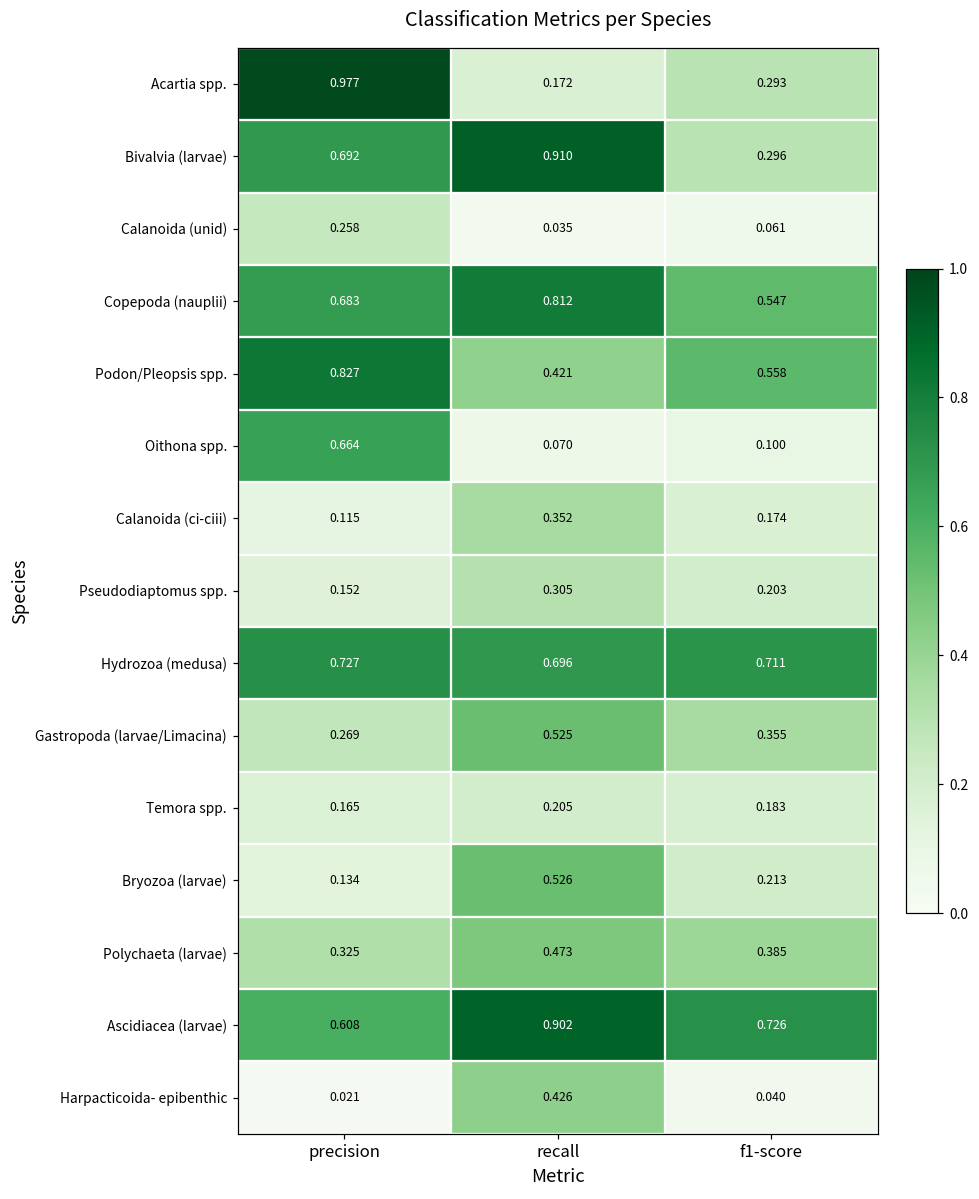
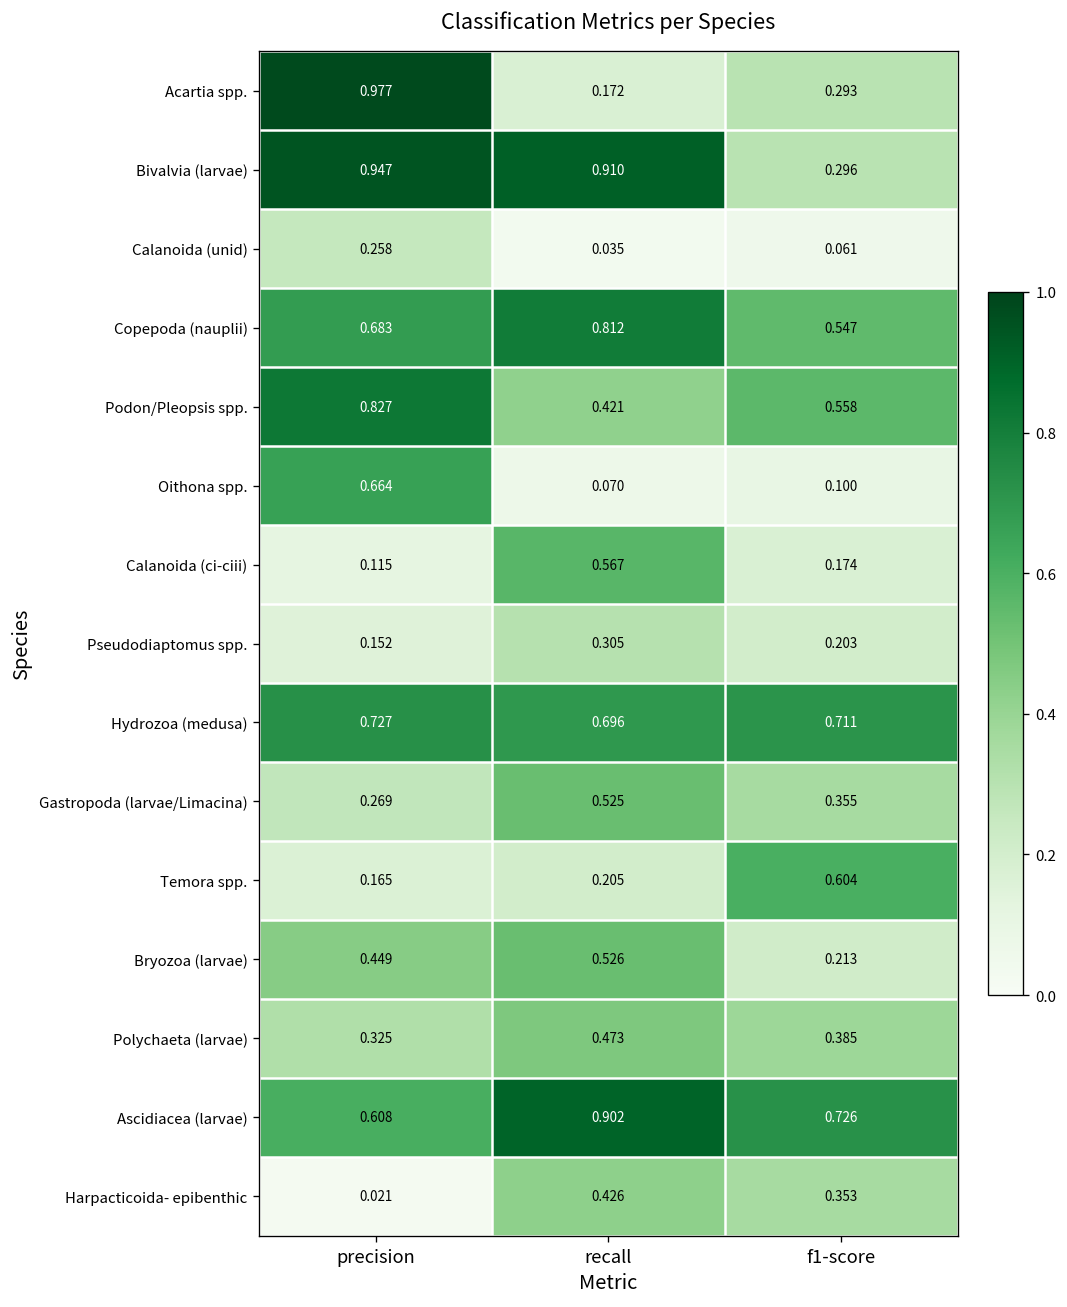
Bivalvia (larvae), precision: 0.692 -> 0.947
Calanoida (ci-ciii), recall: 0.352 -> 0.567
Temora spp., f1-score: 0.183 -> 0.604
Bryozoa (larvae), precision: 0.134 -> 0.449
Harpacticoida- epibenthic, f1-score: 0.040 -> 0.353
